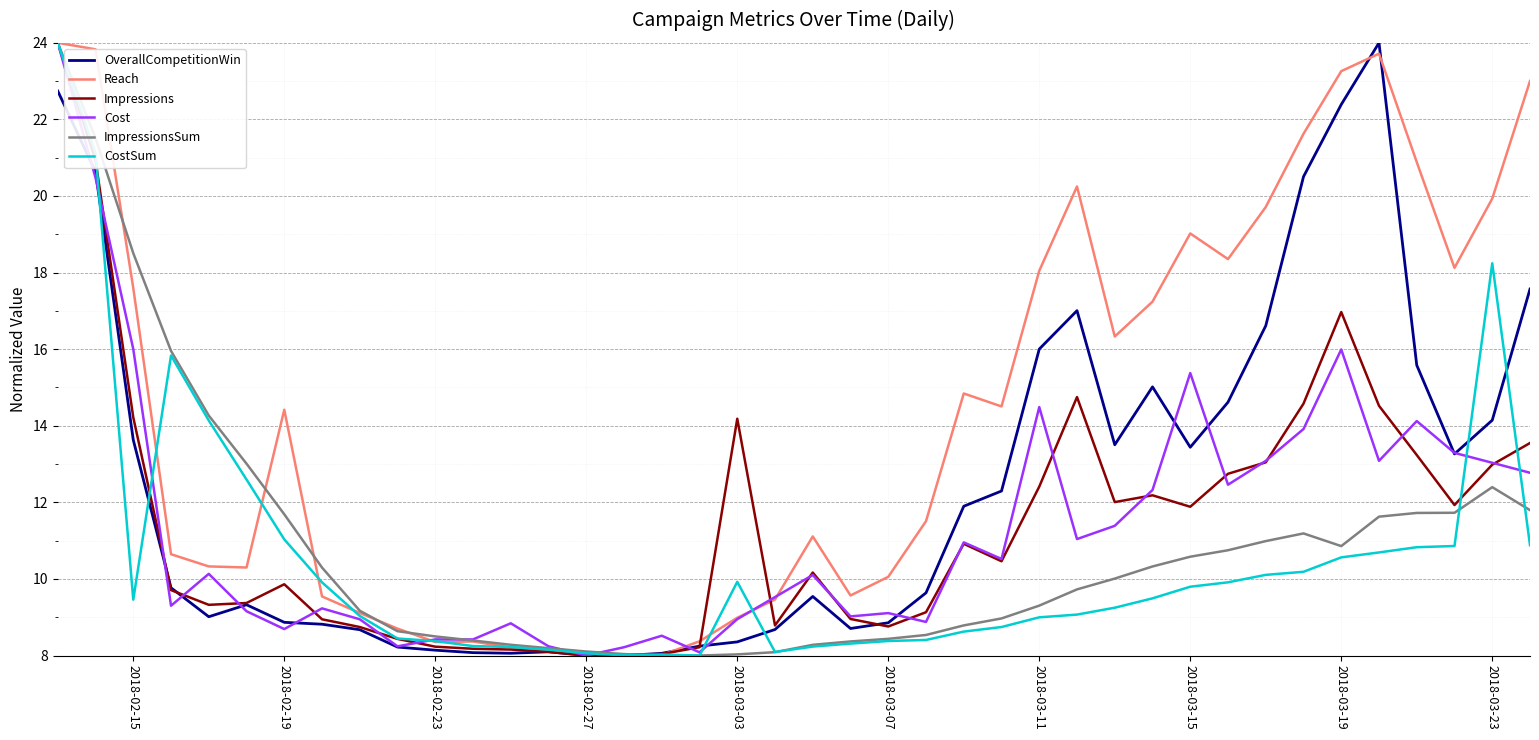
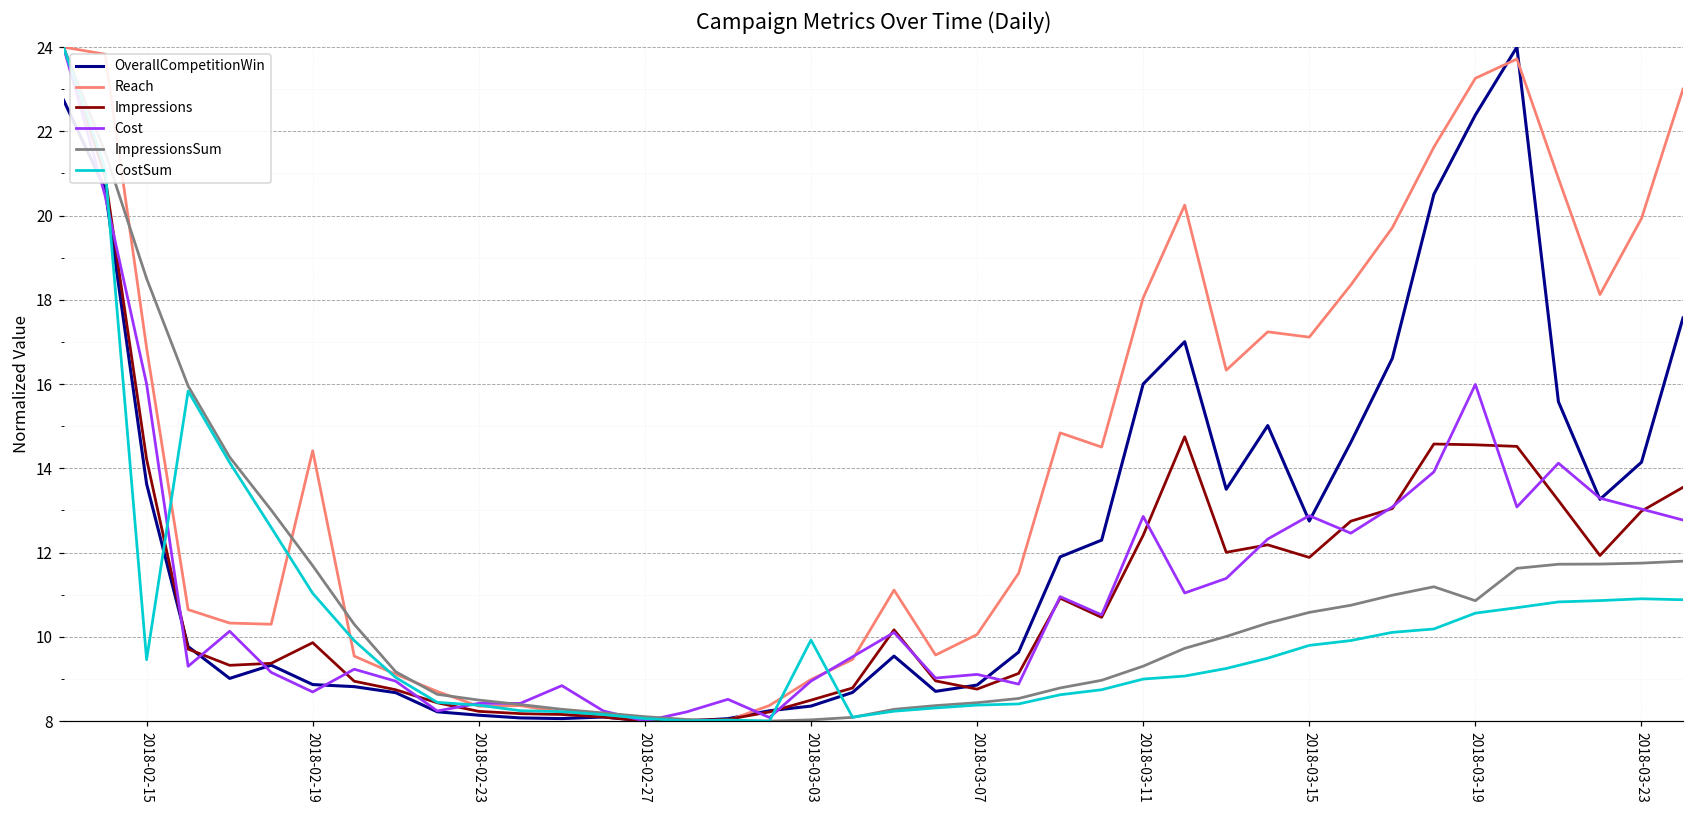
Reach, 2018-02-15: 17.6 -> 16.9
Impressions, 2018-03-03: 14.2 -> 8.5
Cost, 2018-03-11: 14.5 -> 12.9
OverallCompetitionWin, 2018-03-15: 13.4 -> 12.7
Reach, 2018-03-15: 19.0 -> 17.1
Cost, 2018-03-15: 15.4 -> 12.9
Impressions, 2018-03-19: 17.0 -> 14.6
ImpressionsSum, 2018-03-23: 12.4 -> 11.7
CostSum, 2018-03-23: 18.2 -> 10.9
